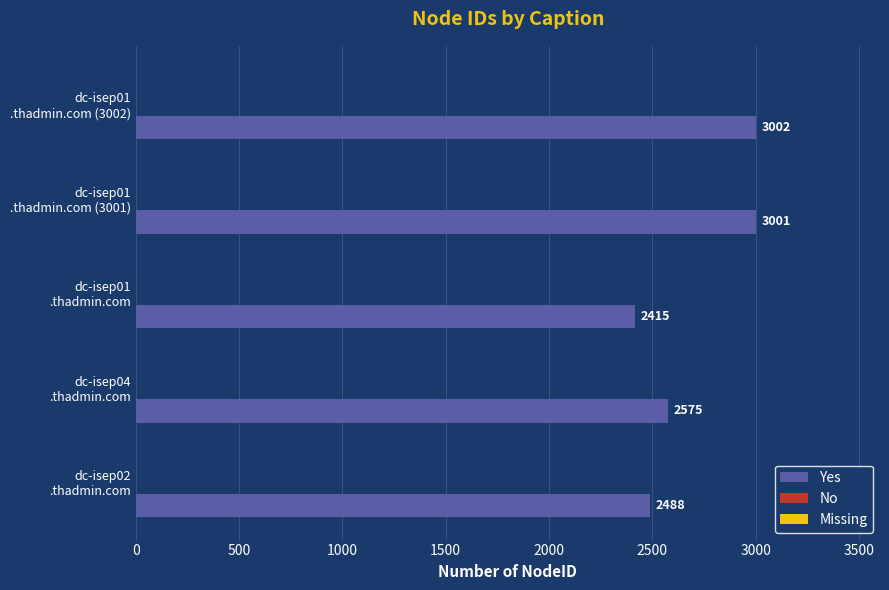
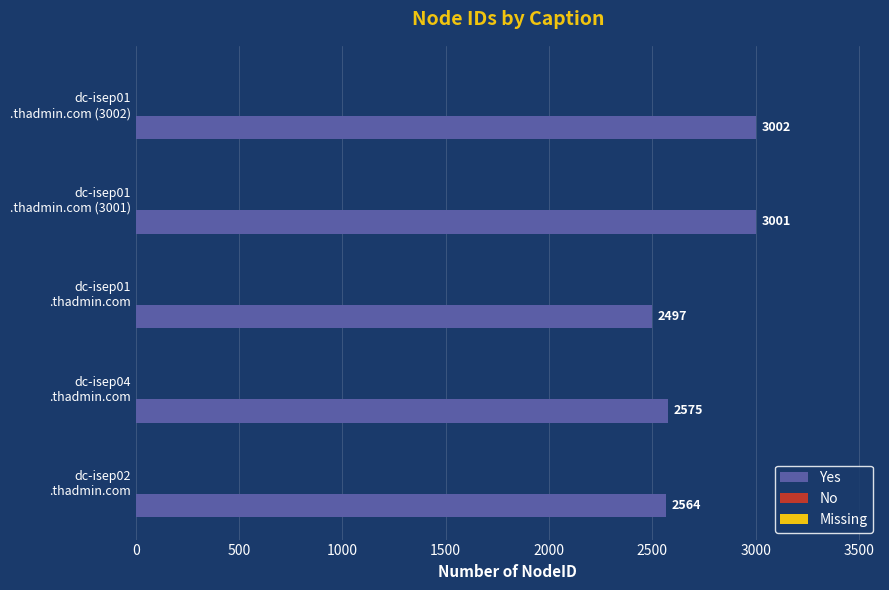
Yes, dc-isep01 .thadmin.com: 2415 -> 2497
Yes, dc-isep02 .thadmin.com: 2488 -> 2564
